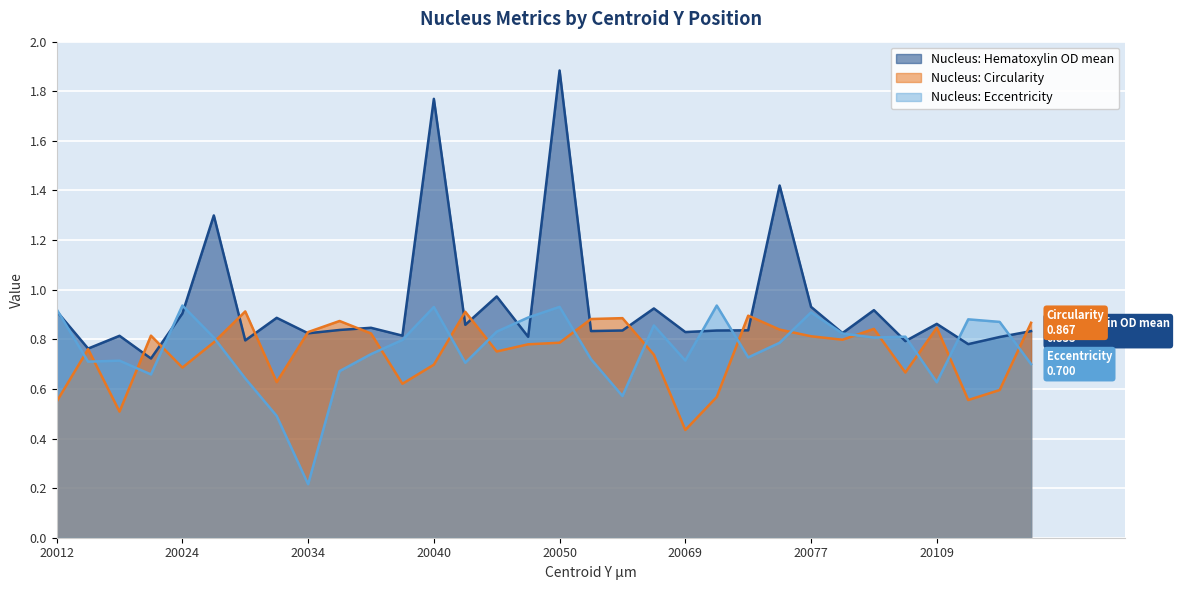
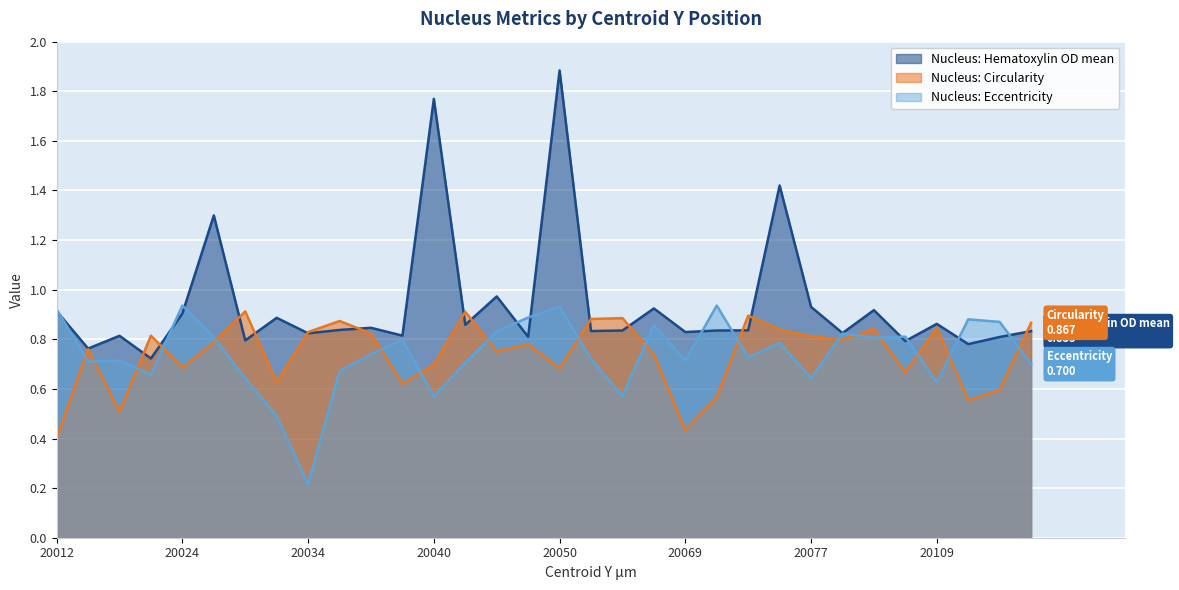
Nucleus: Circularity, 20012: 0.55 -> 0.40
Nucleus: Eccentricity, 20040: 0.93 -> 0.57
Nucleus: Circularity, 20050: 0.79 -> 0.68
Nucleus: Eccentricity, 20077: 0.91 -> 0.64
